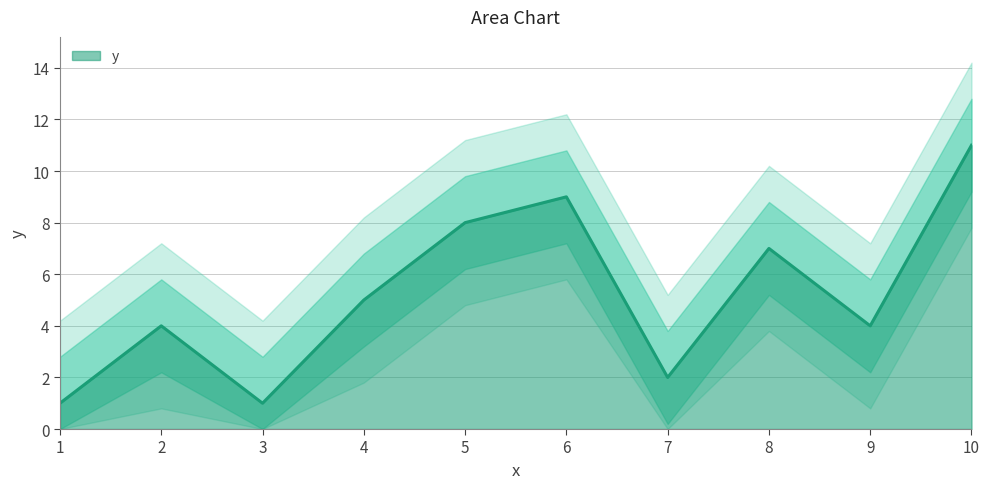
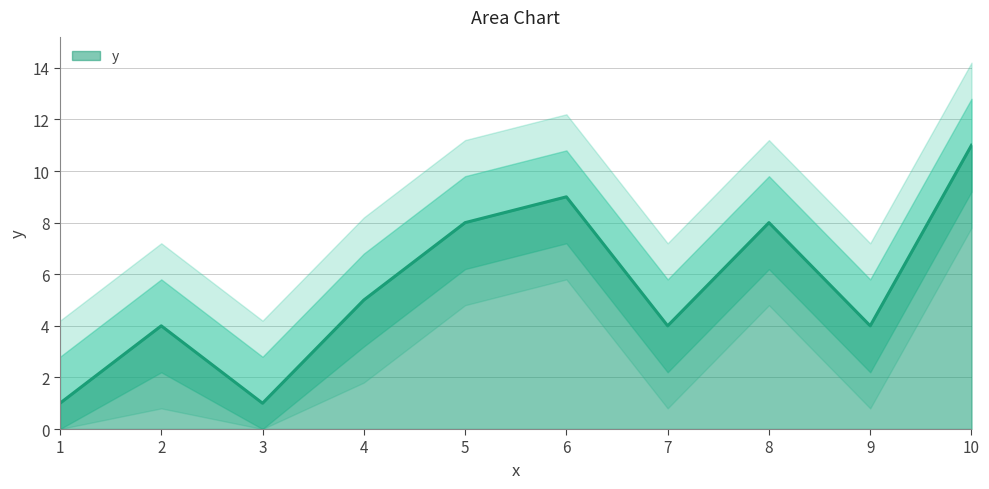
y, 7: 2 -> 4
y, 8: 7 -> 8
